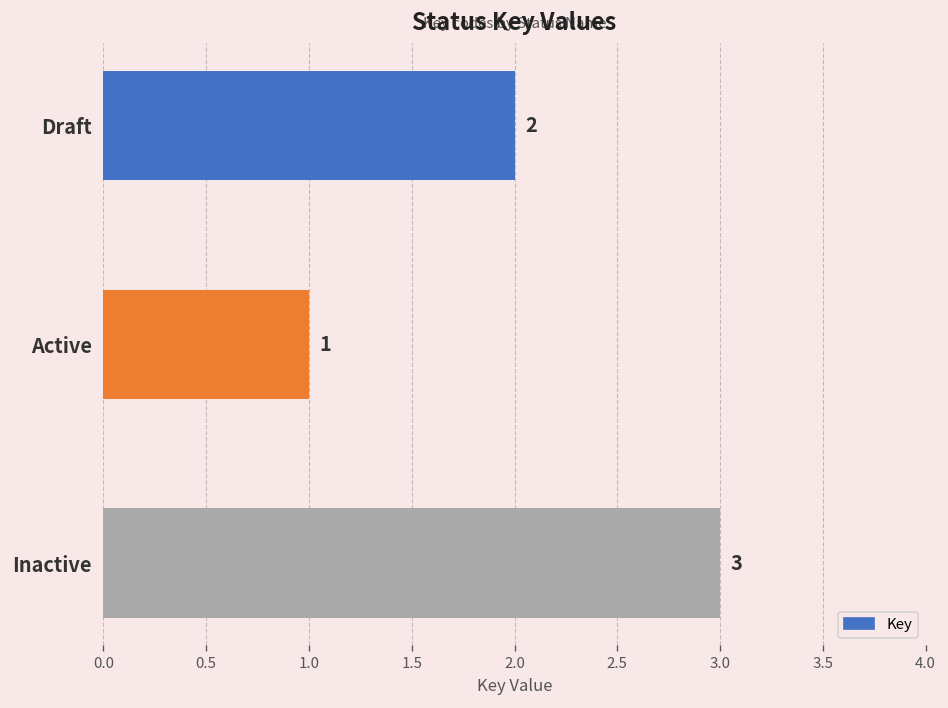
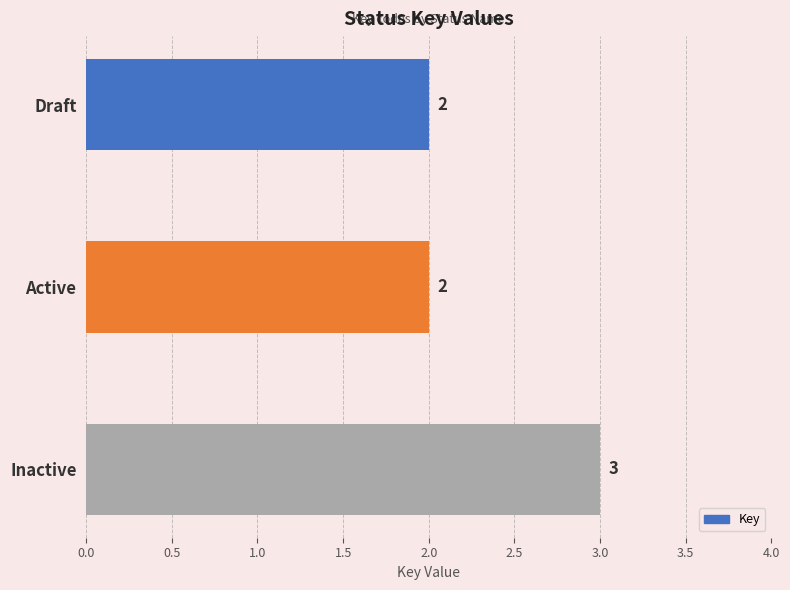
Key, Active: 1 -> 2
